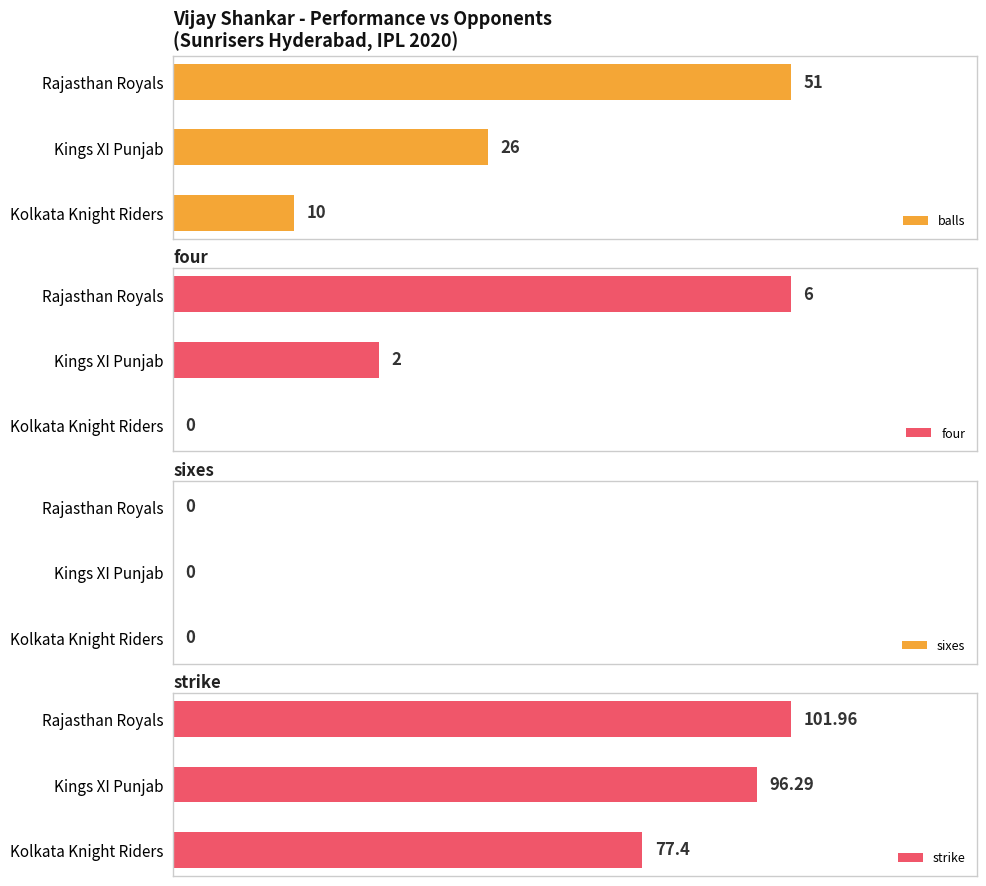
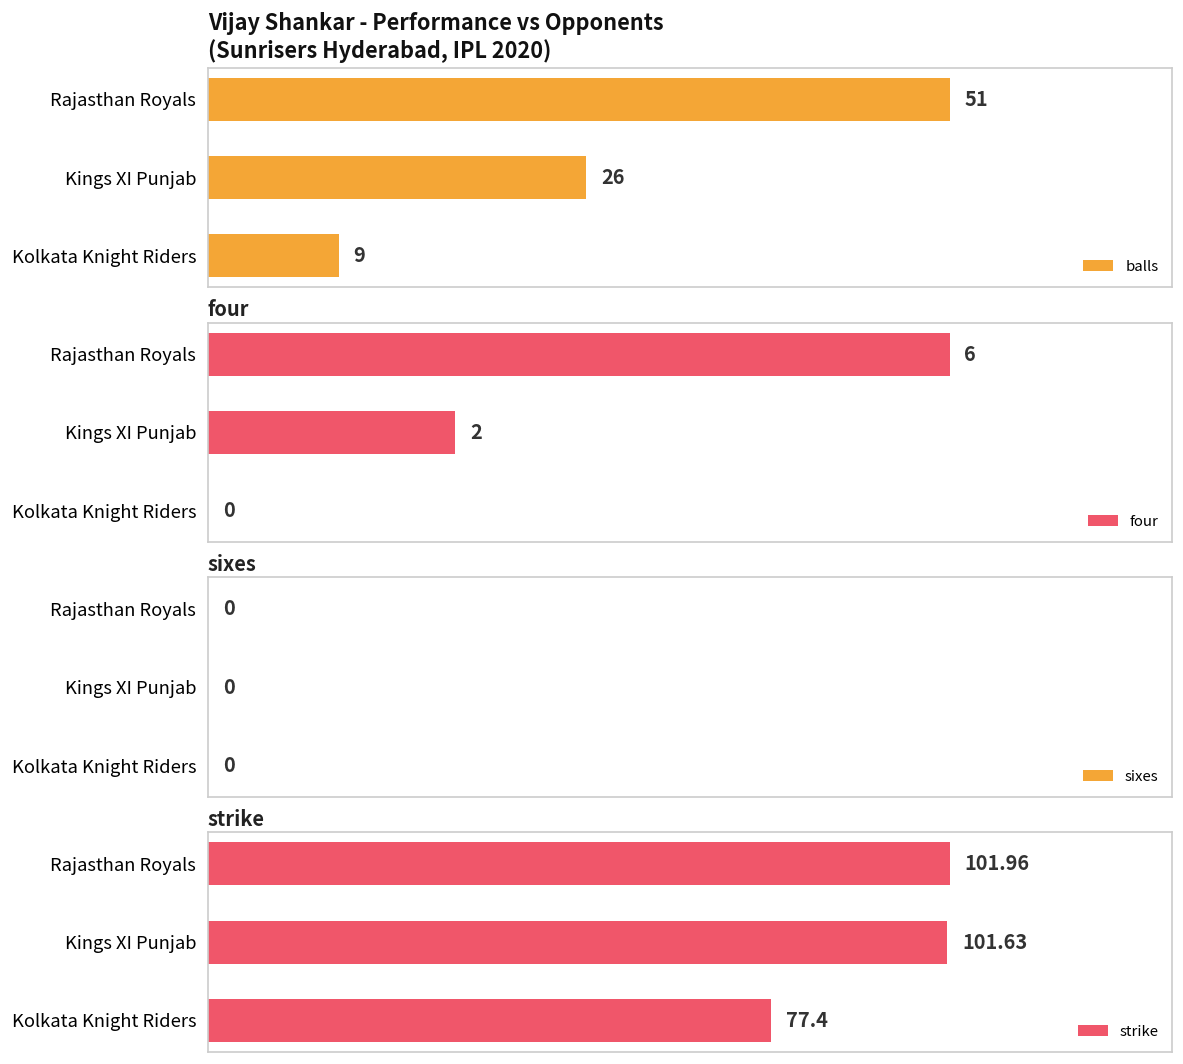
Vijay Shankar - Performance vs Opponents (Sunrisers Hyderabad, IPL 2020), Kolkata Knight Riders: 10 -> 9
strike, Kings XI Punjab: 96.29 -> 101.63
